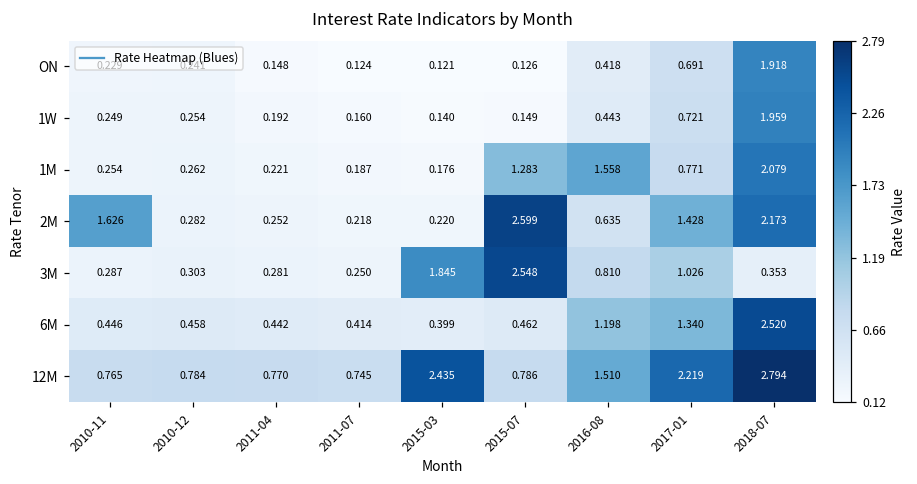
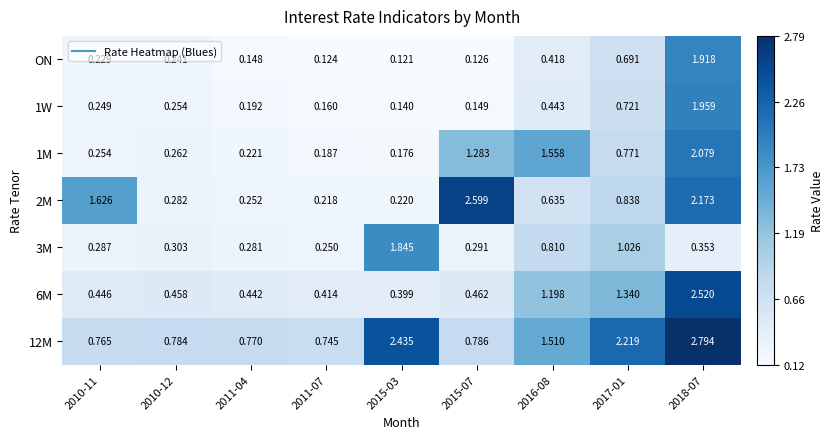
2M, 2017-01: 1.428 -> 0.838
3M, 2015-07: 2.548 -> 0.291
